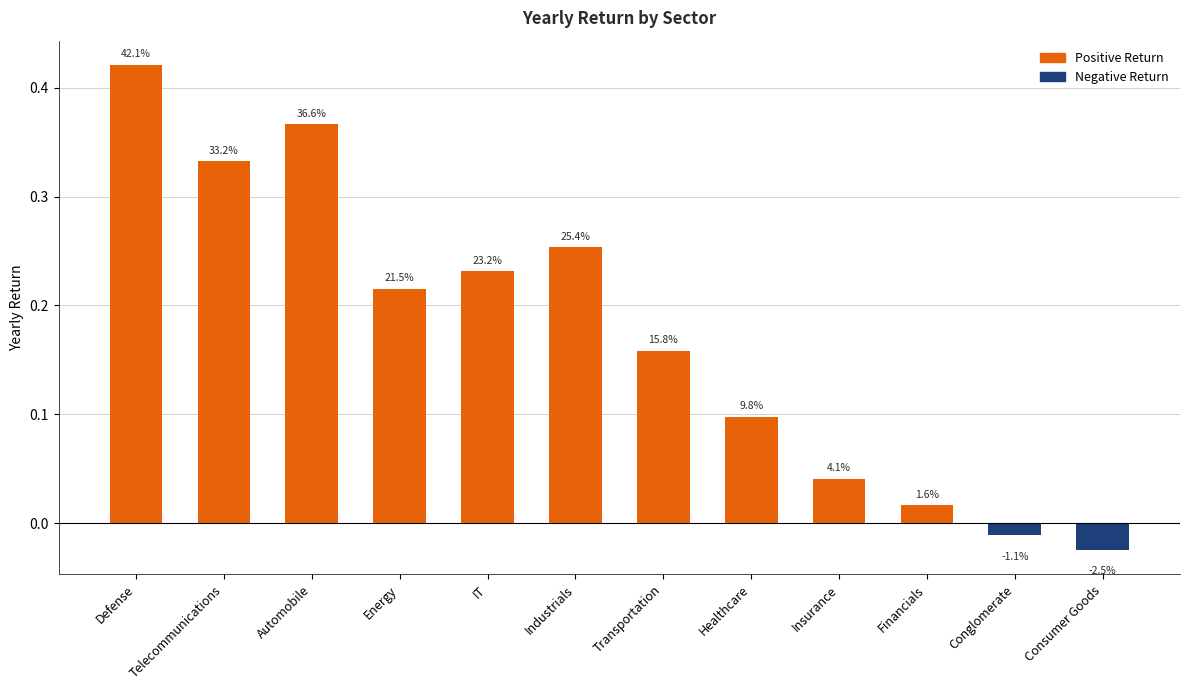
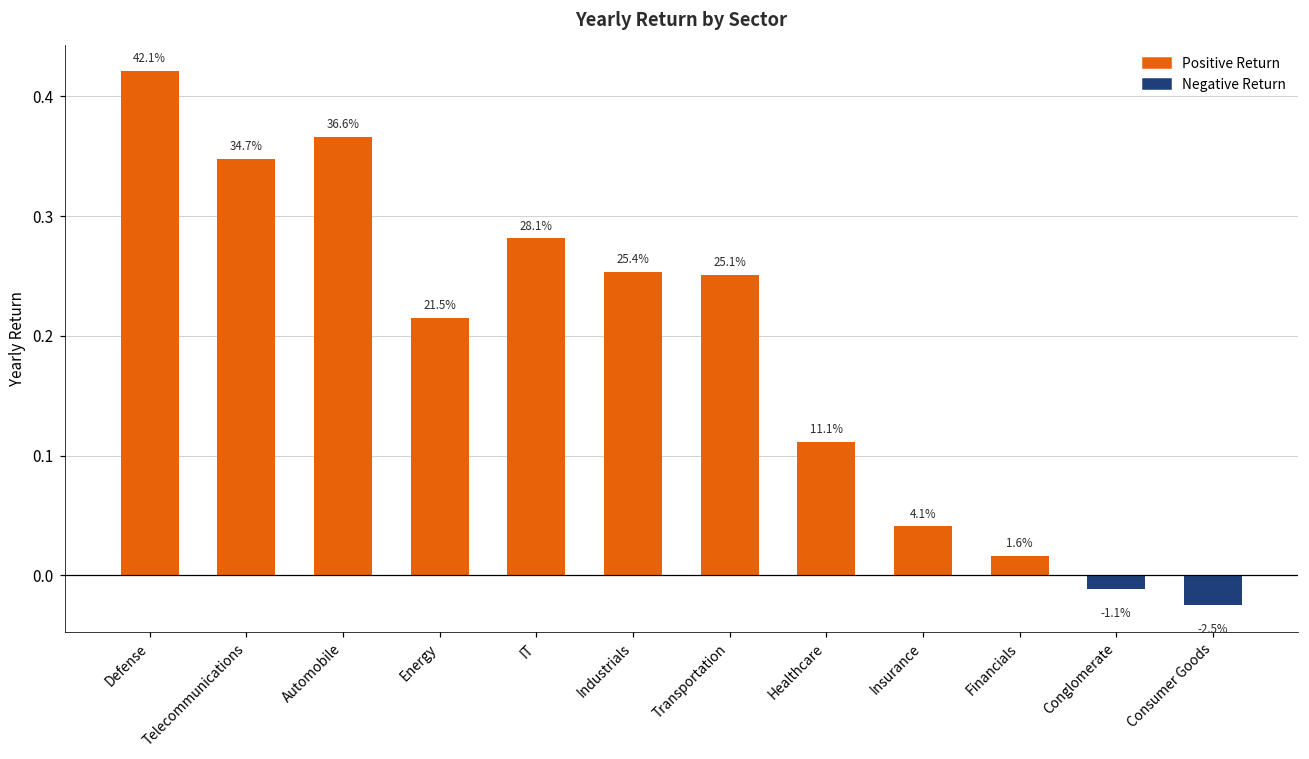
Telecommunications: 33.2% -> 34.7%
IT: 23.2% -> 28.1%
Transportation: 15.8% -> 25.1%
Healthcare: 9.8% -> 11.1%
